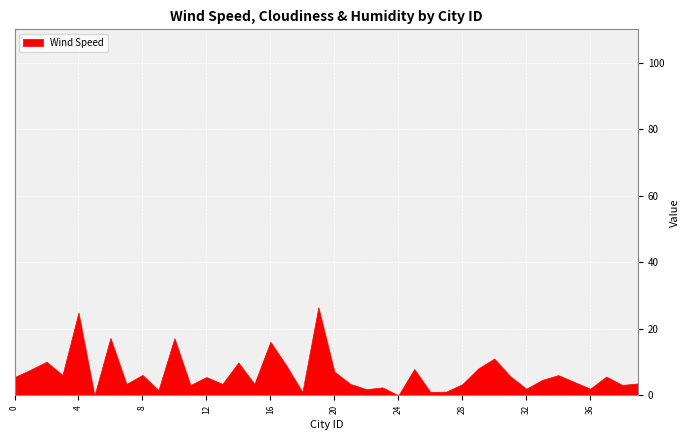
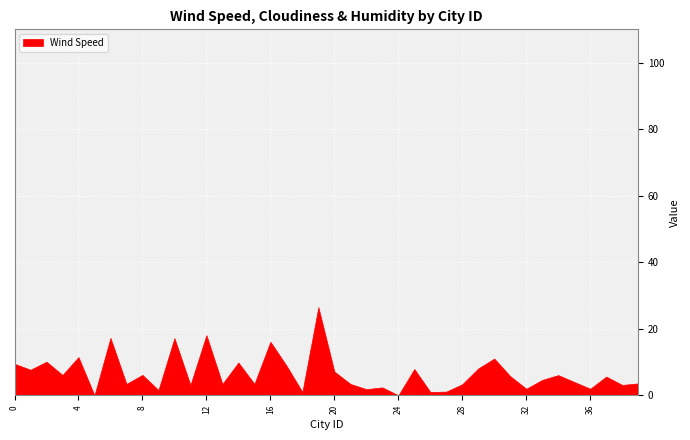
0: 5 -> 9
4: 25 -> 12
12: 6 -> 18
